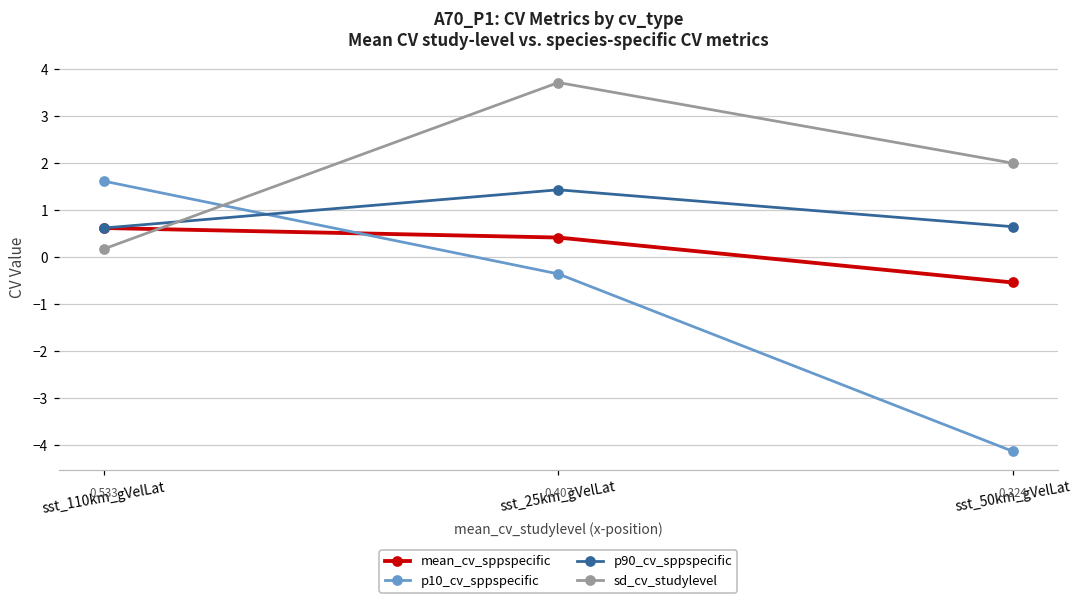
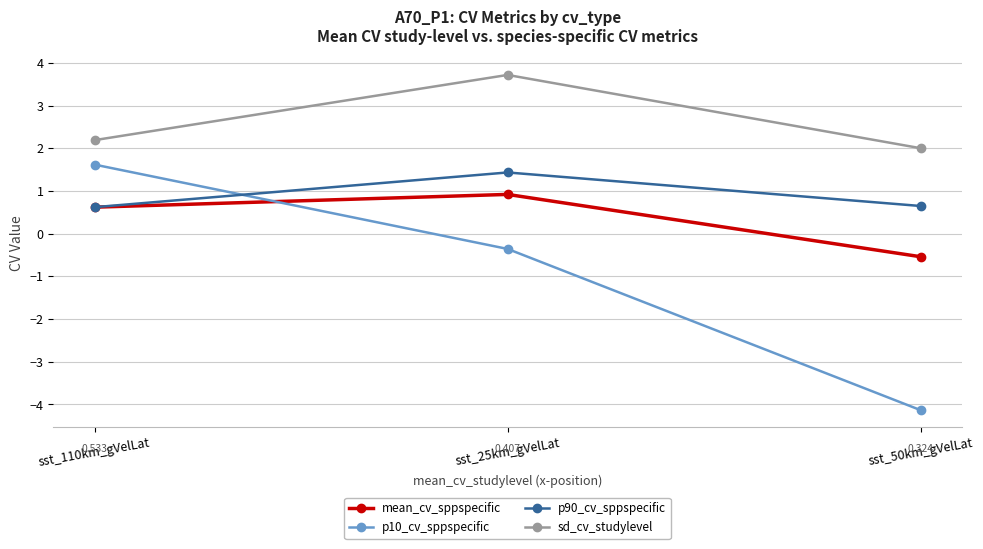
sd_cv_studylevel, sst_110km_gVelLat: 0.2 -> 2.2
mean_cv_sppspecific, sst_25km_gVelLat: 0.4 -> 0.9
